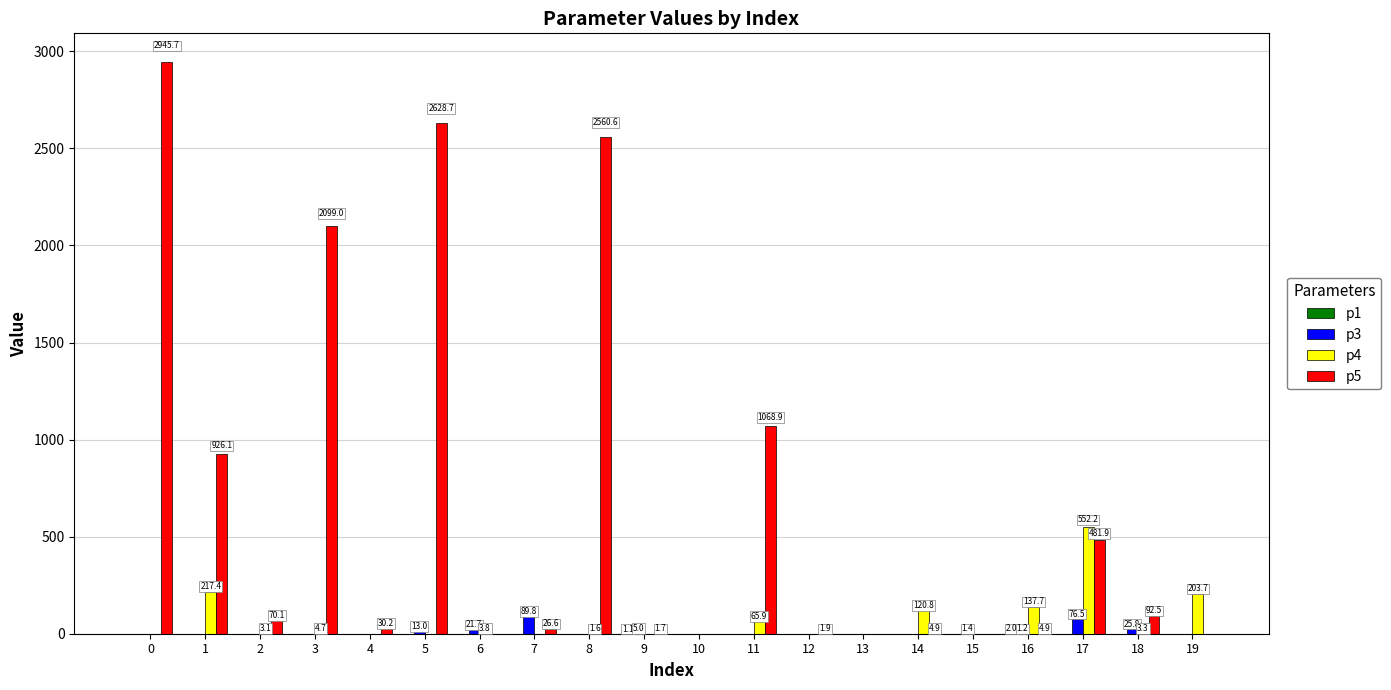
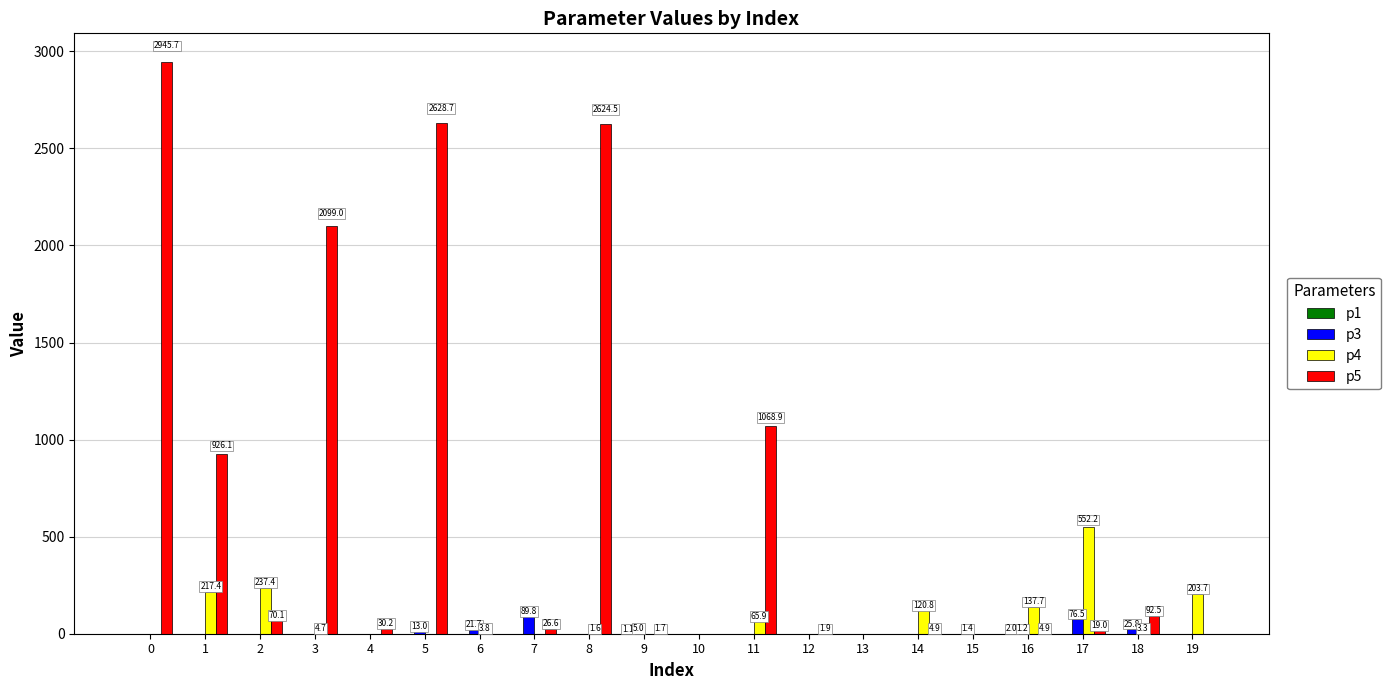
p4, 2: 3.1 -> 237.4
p5, 8: 2560.6 -> 2624.5
p5, 17: 481.9 -> 19.0
